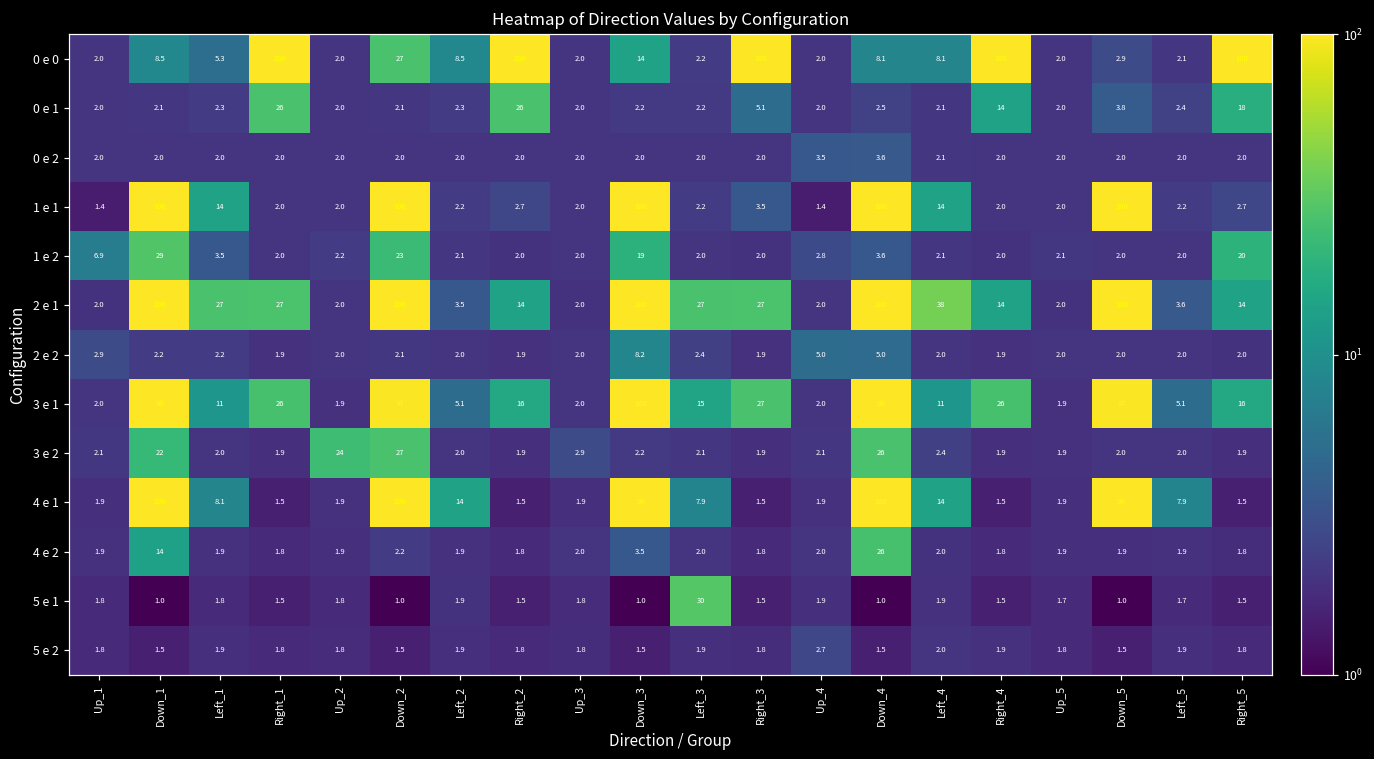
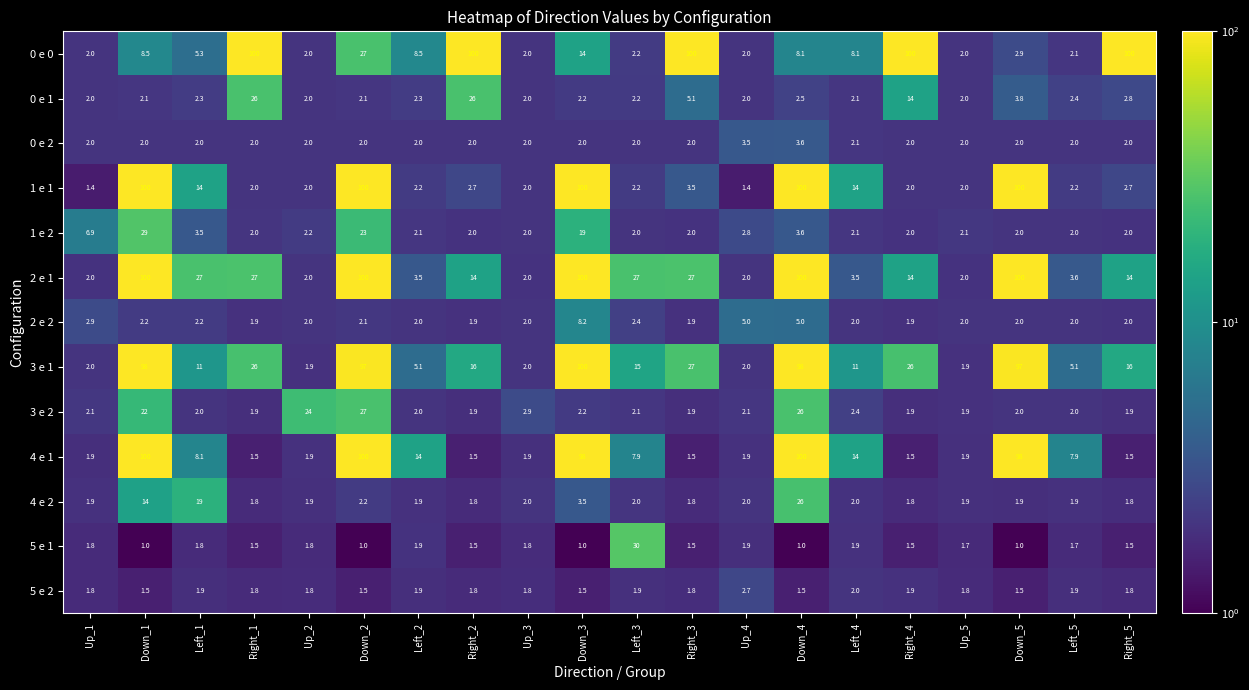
0 e 1, Right_5: 18 -> 2.8
1 e 2, Right_5: 20 -> 2.0
2 e 1, Left_4: 38 -> 3.5
4 e 2, Left_1: 1.9 -> 19
